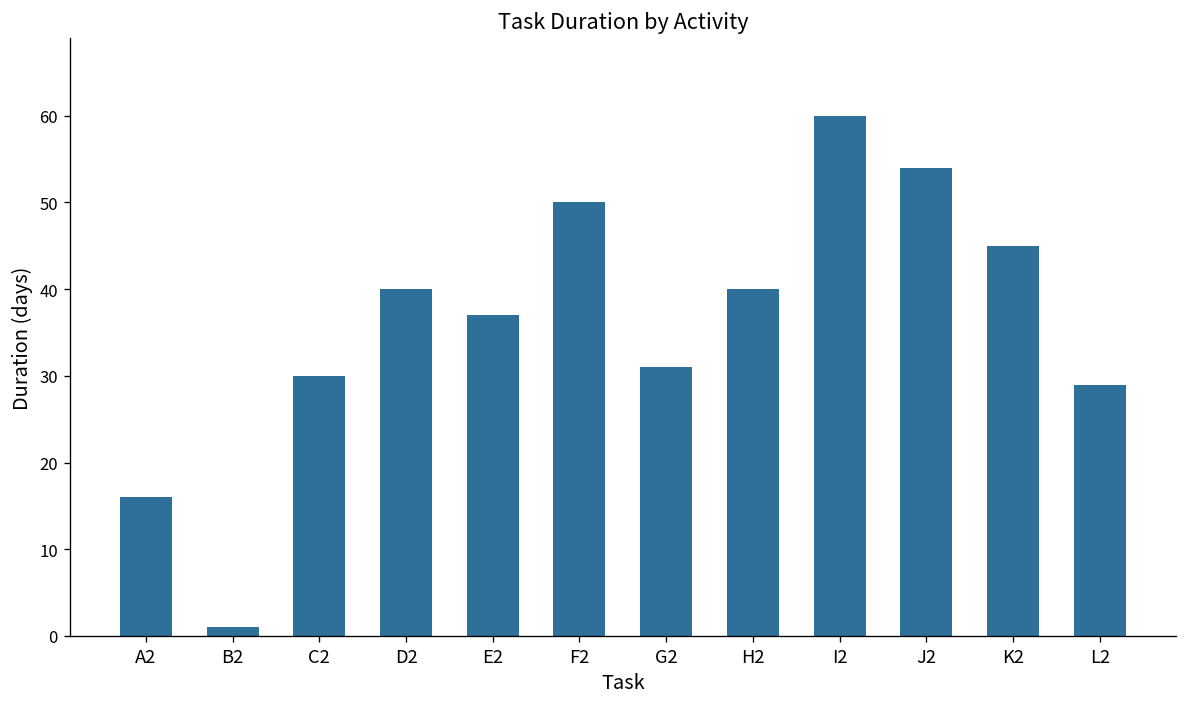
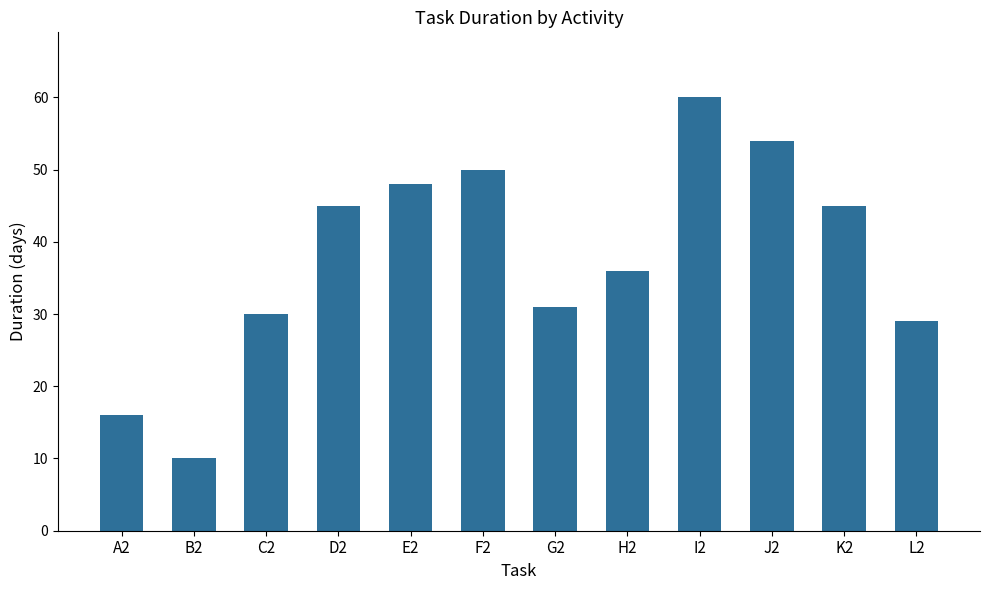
B2: 1 -> 10
D2: 40 -> 45
E2: 37 -> 48
H2: 40 -> 36
